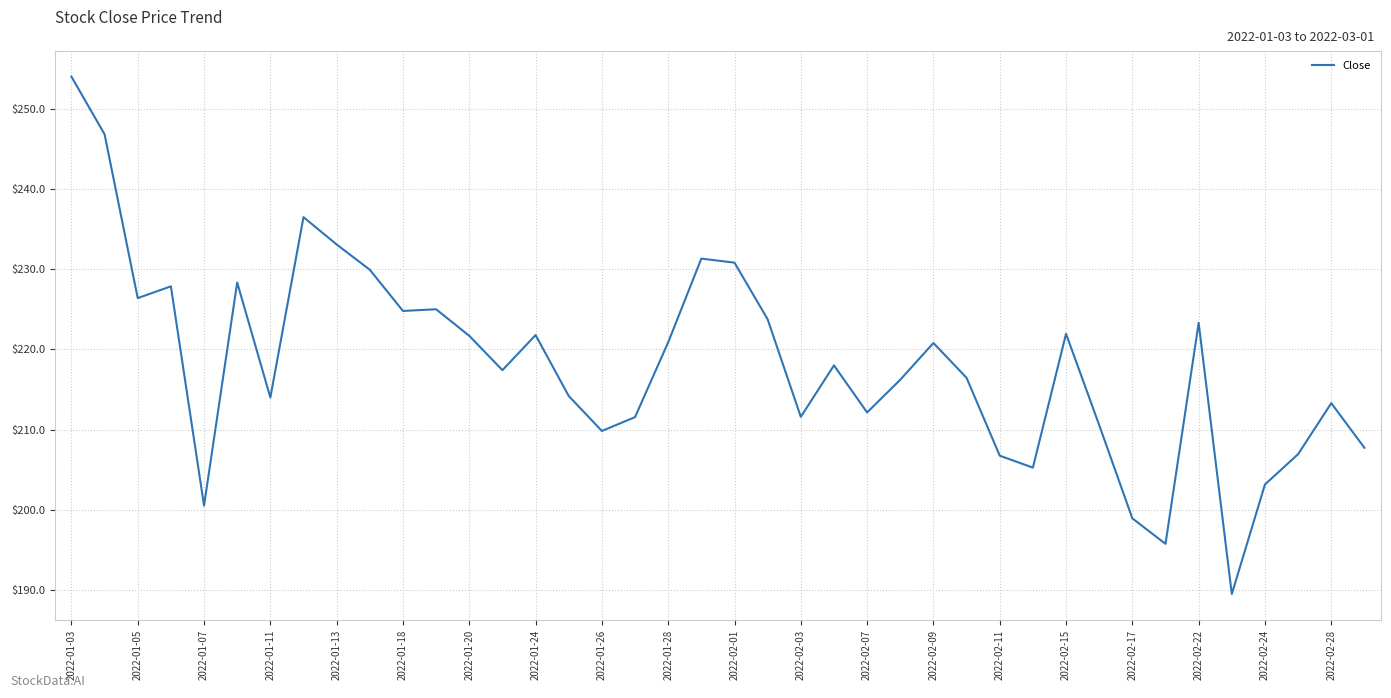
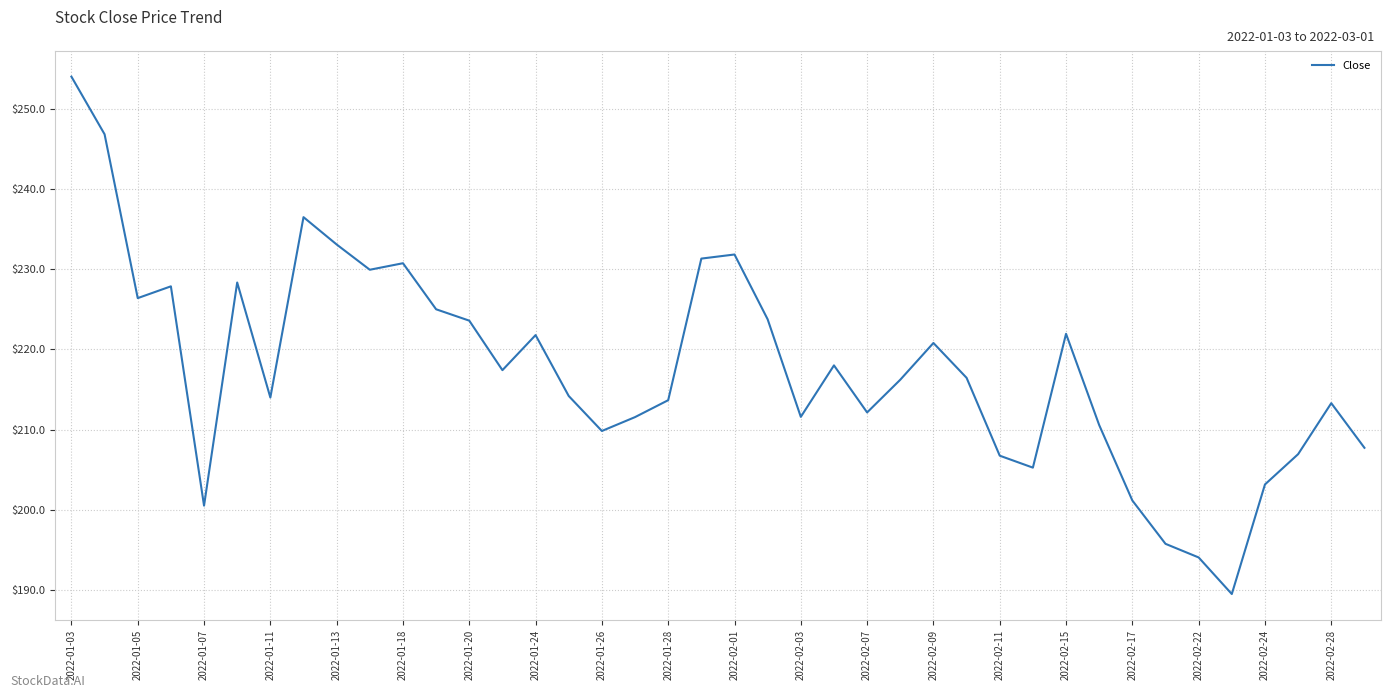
2022-01-18: $225 -> $231
2022-01-20: $222 -> $224
2022-01-28: $221 -> $214
2022-02-01: $231 -> $232
2022-02-17: $199 -> $201
2022-02-22: $223 -> $194
